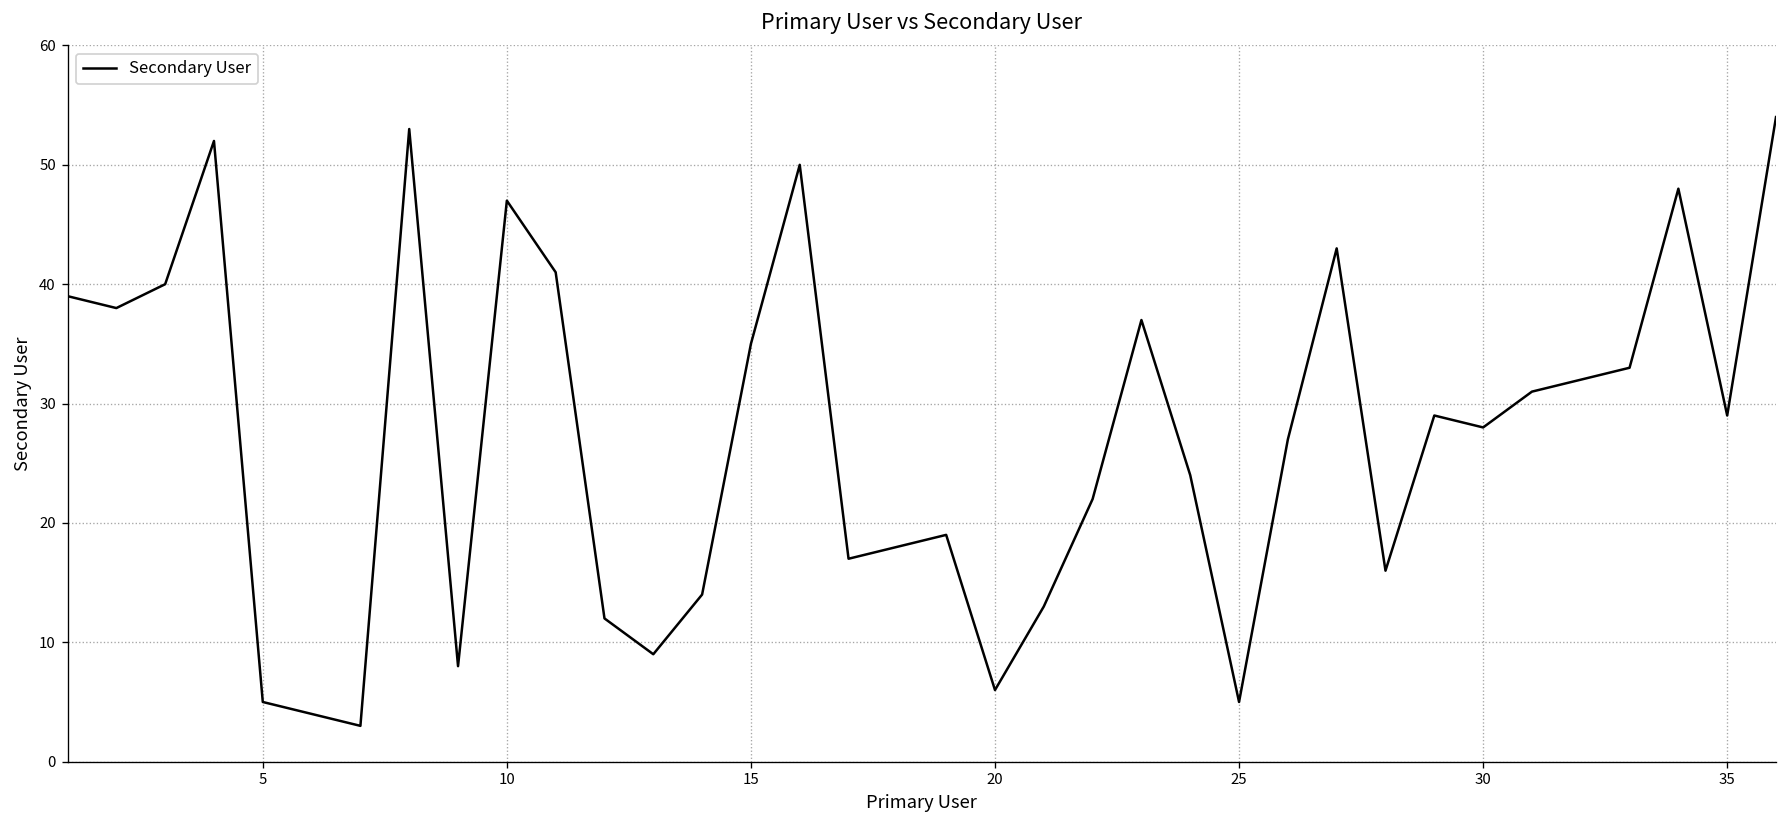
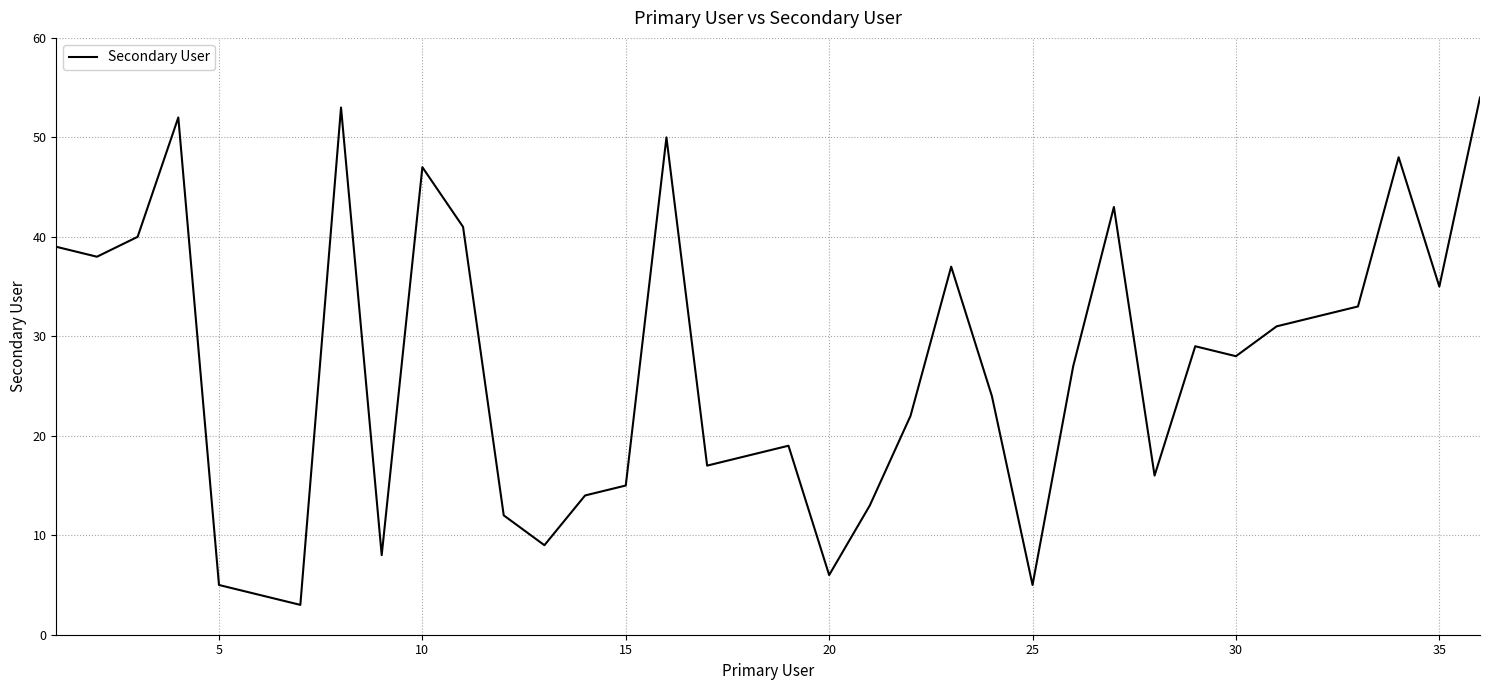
15: 35 -> 15
35: 29 -> 35
